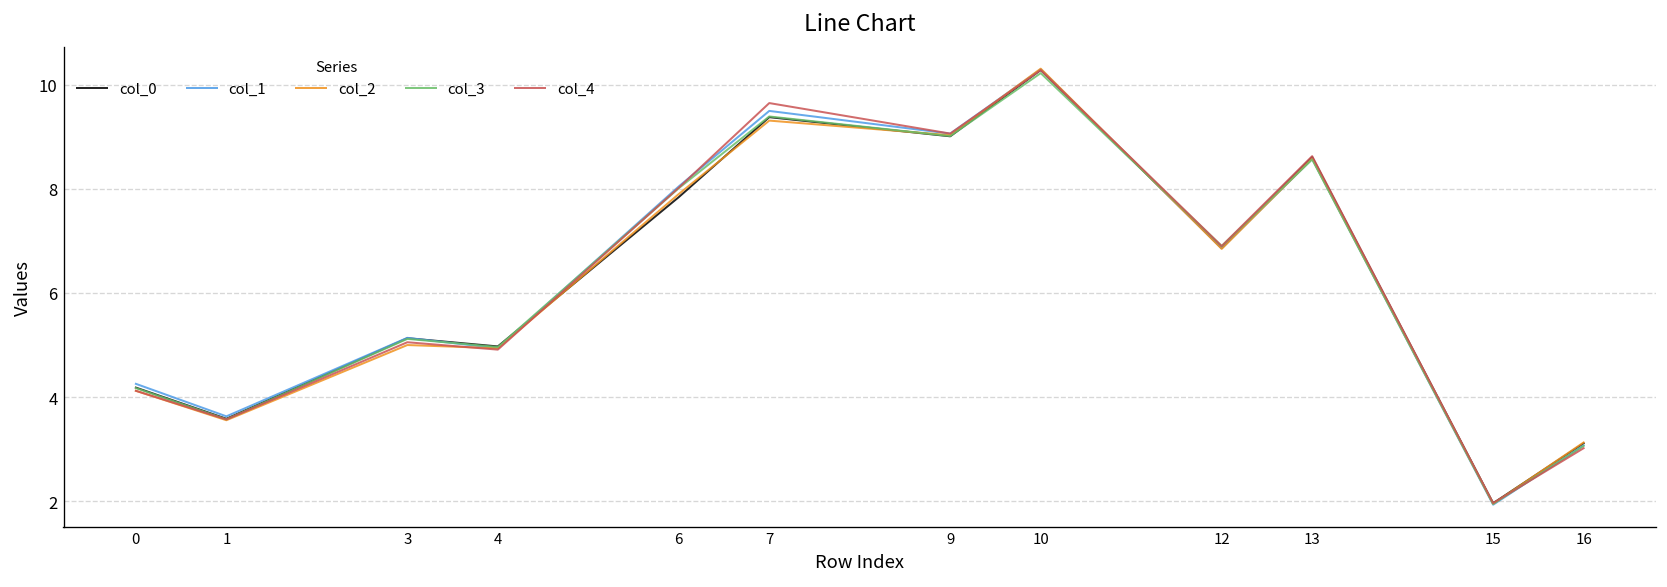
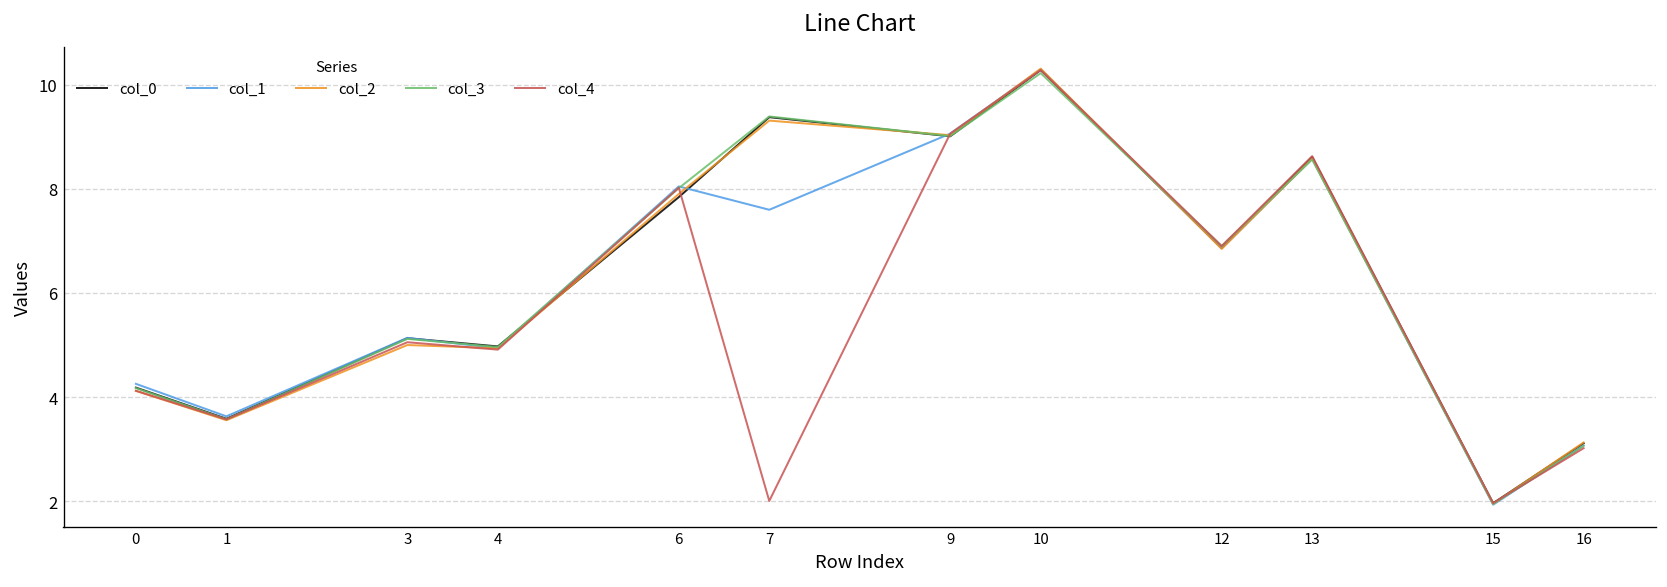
col_1, 7: 9.5 -> 7.6
col_4, 7: 9.6 -> 2.0
